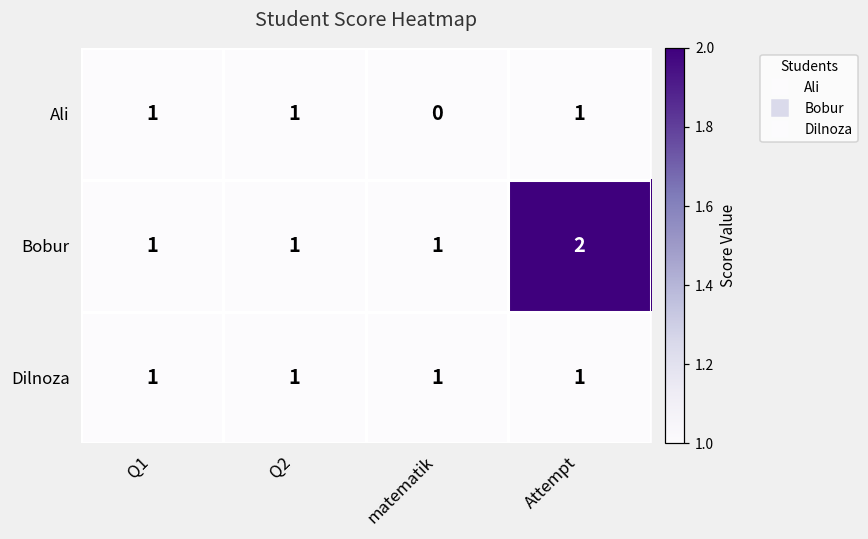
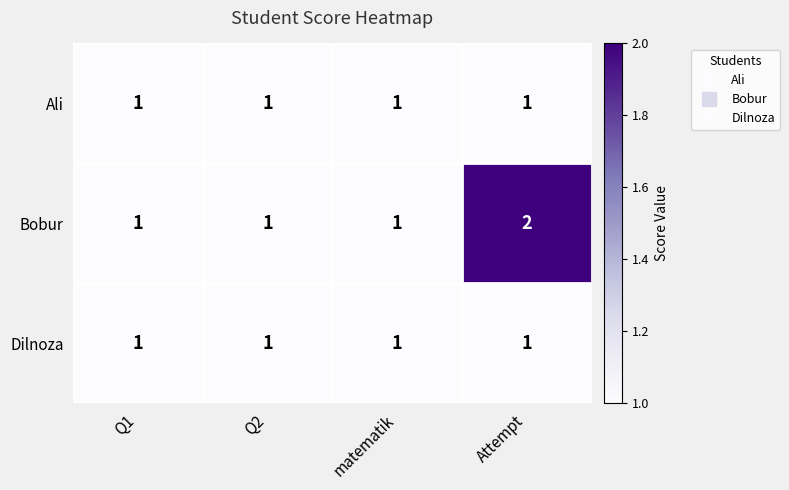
Ali, matematik: 0 -> 1
